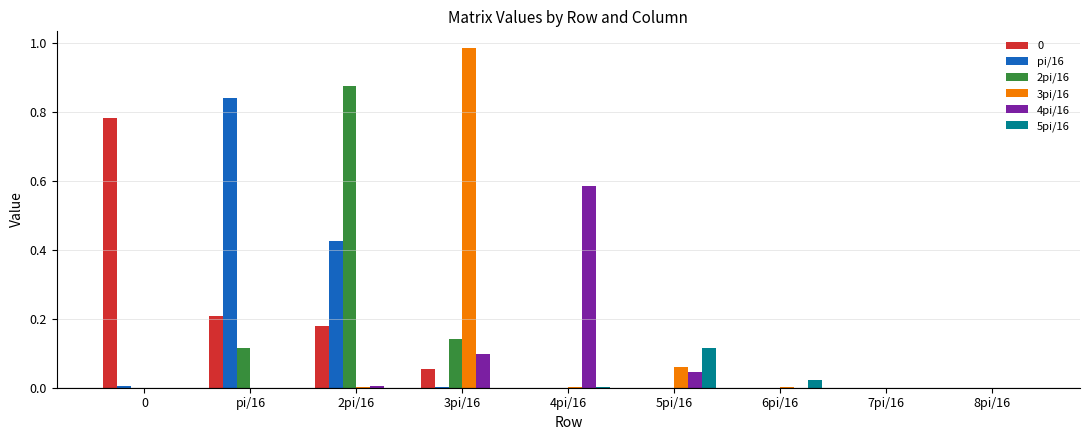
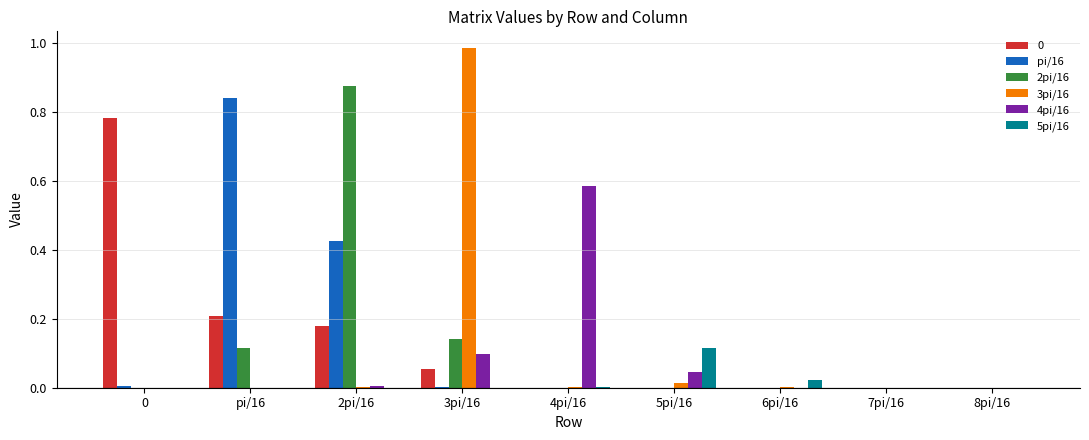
3pi/16, 5pi/16: 0.06 -> 0.01
